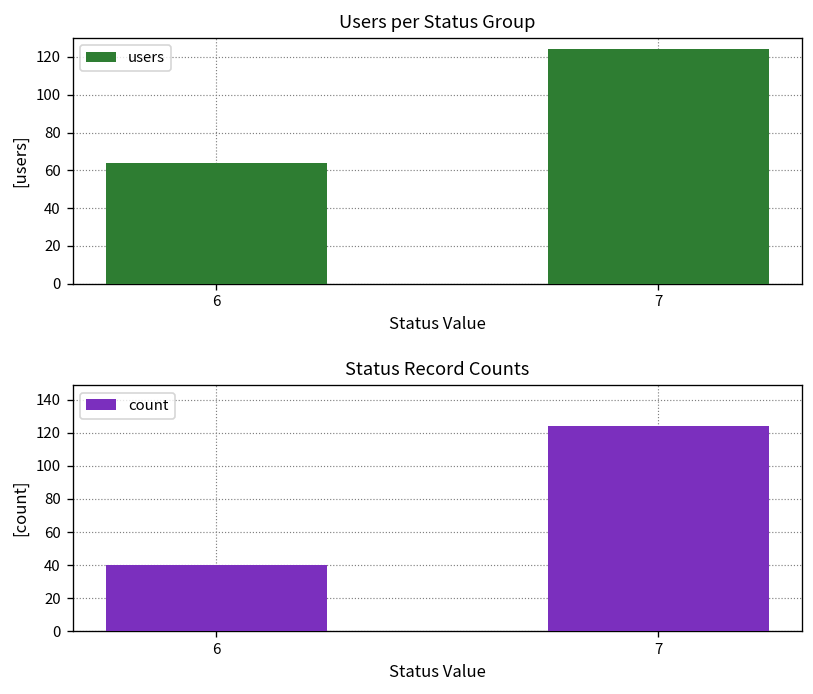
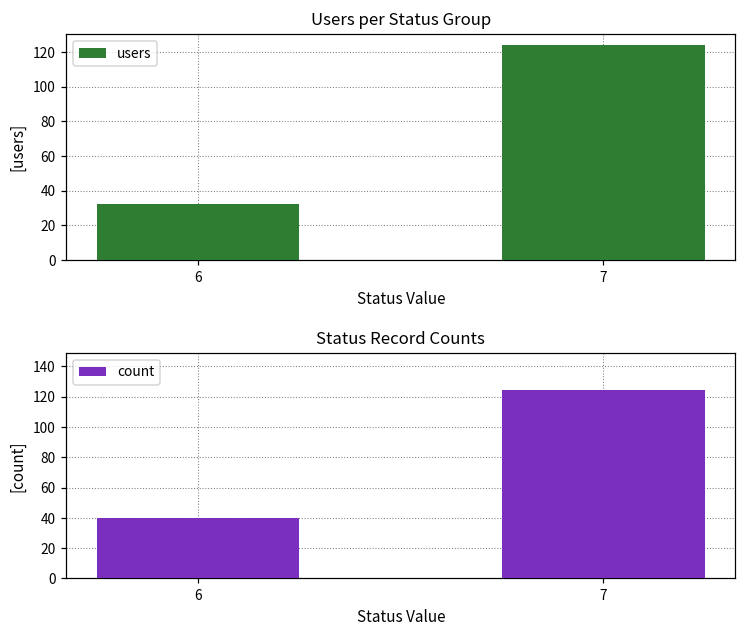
Users per Status Group, 6: 64 -> 32
